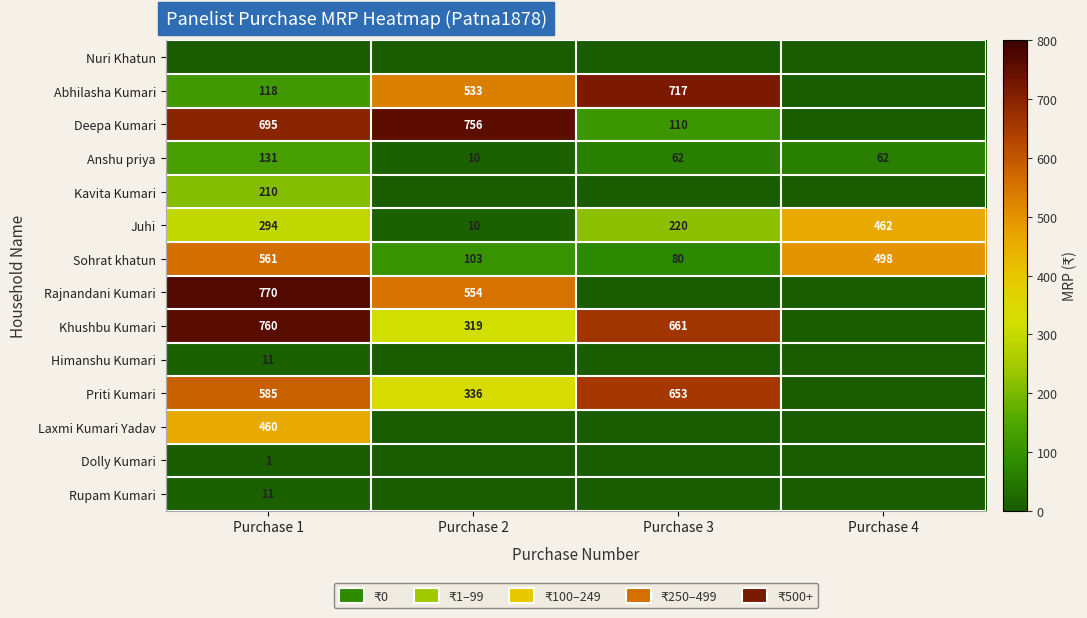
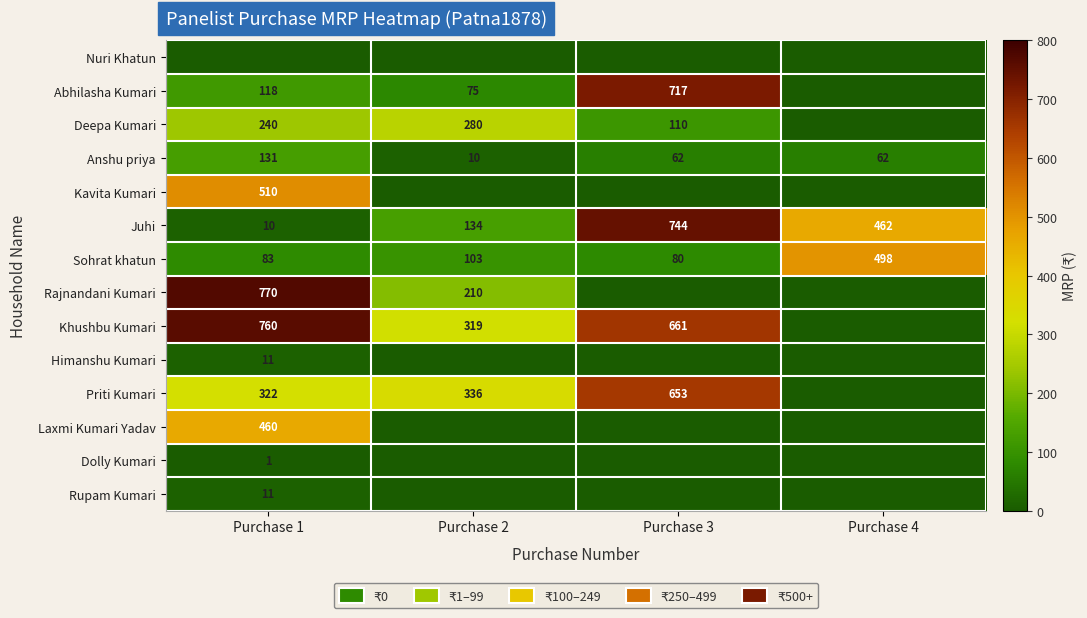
Abhilasha Kumari, Purchase 2: 533 -> 75
Deepa Kumari, Purchase 1: 695 -> 240
Deepa Kumari, Purchase 2: 756 -> 280
Kavita Kumari, Purchase 1: 210 -> 510
Juhi, Purchase 1: 294 -> 10
Juhi, Purchase 2: 10 -> 134
Juhi, Purchase 3: 220 -> 744
Sohrat khatun, Purchase 1: 561 -> 83
Rajnandani Kumari, Purchase 2: 554 -> 210
Priti Kumari, Purchase 1: 585 -> 322
